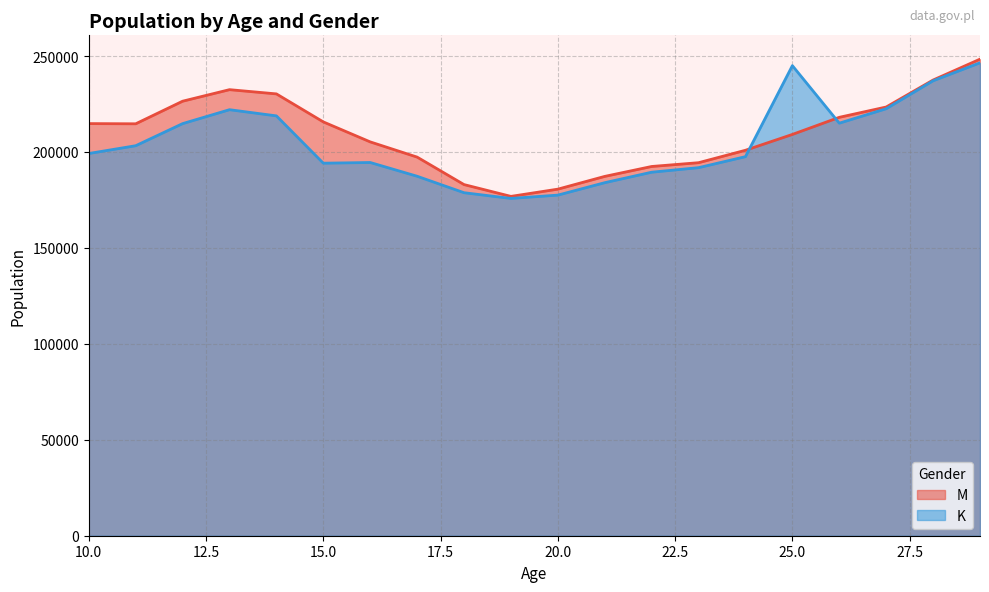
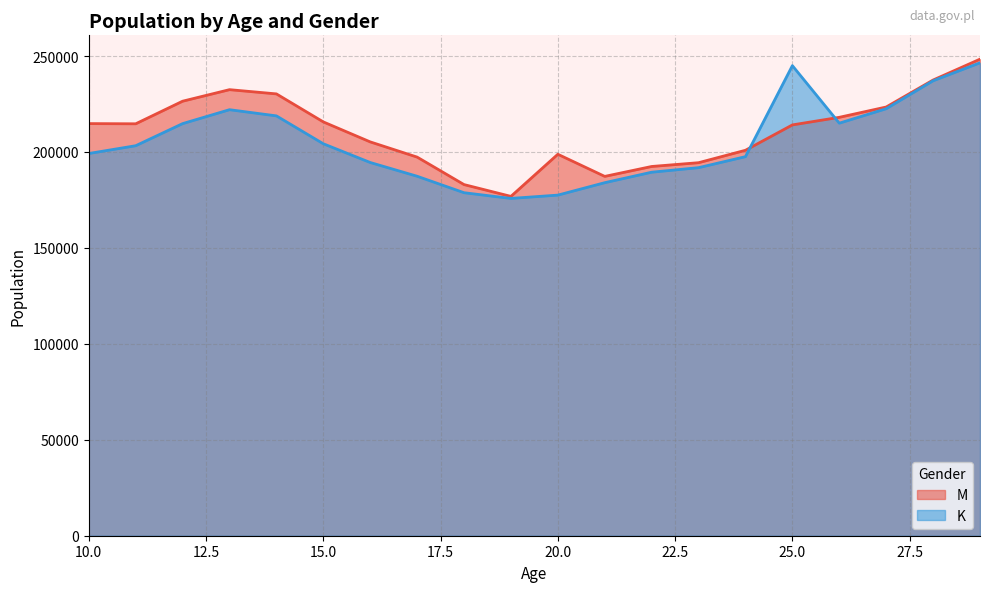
K, 15.0: 194000 -> 204000
M, 20.0: 181000 -> 199000
M, 25.0: 209000 -> 214000
